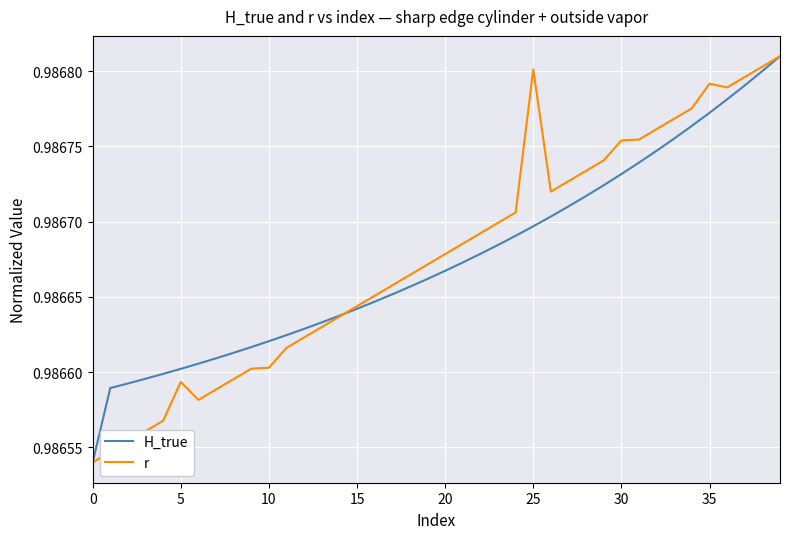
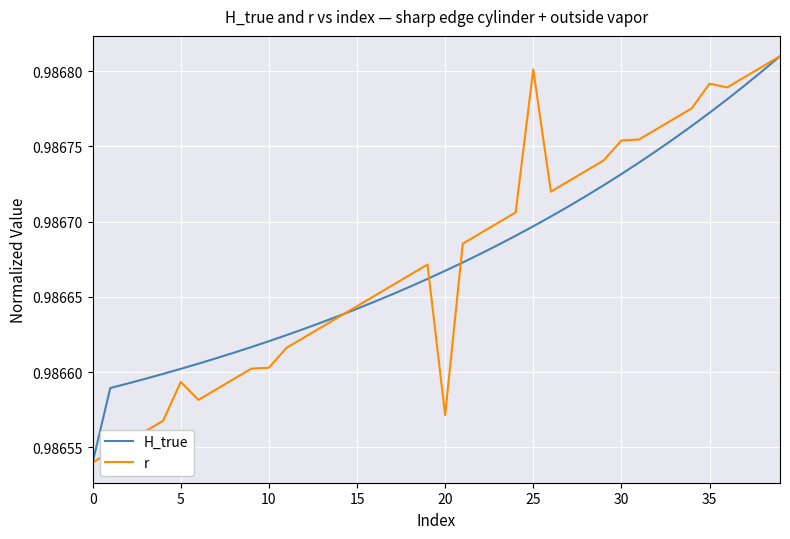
r, 20: 0.986678 -> 0.986571
